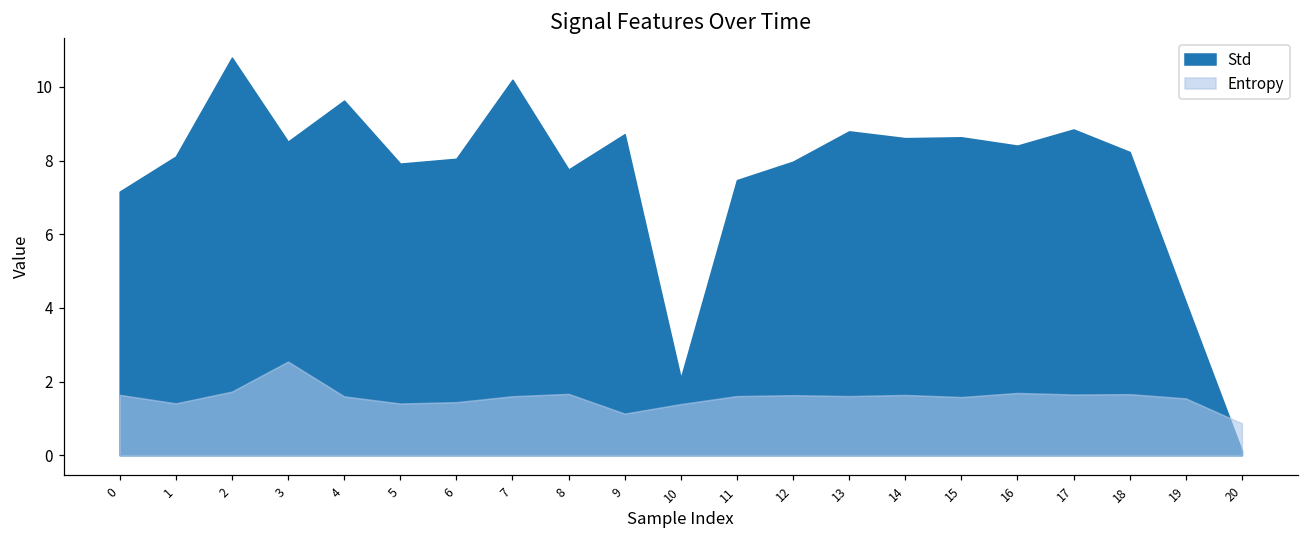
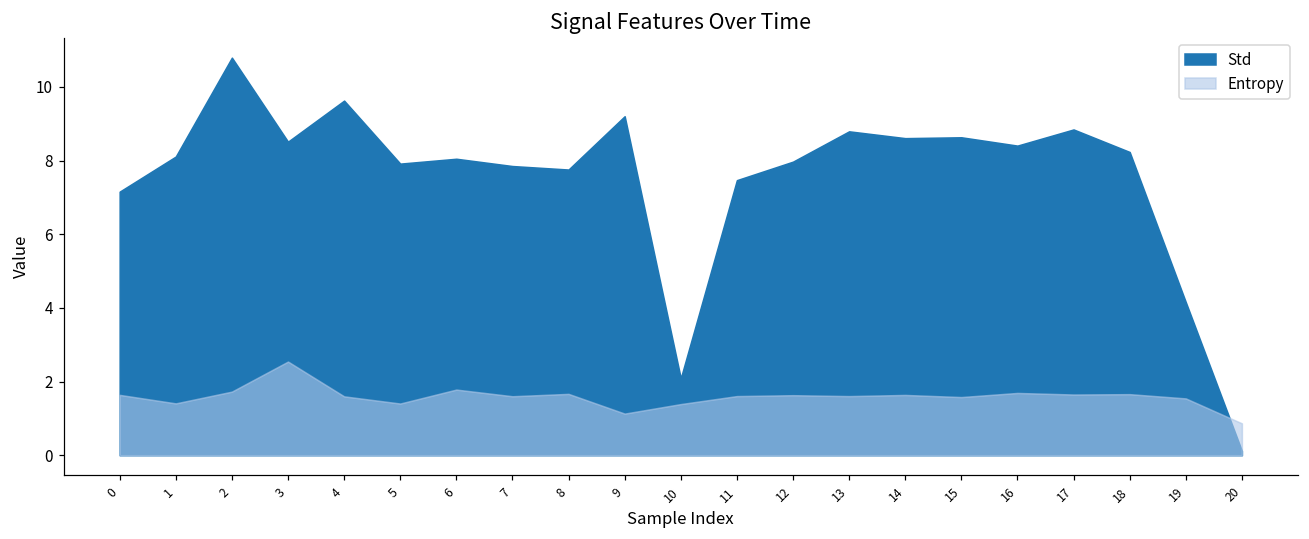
Entropy, 6: 1.4 -> 1.8
Std, 7: 10.2 -> 7.9
Std, 9: 8.7 -> 9.2
